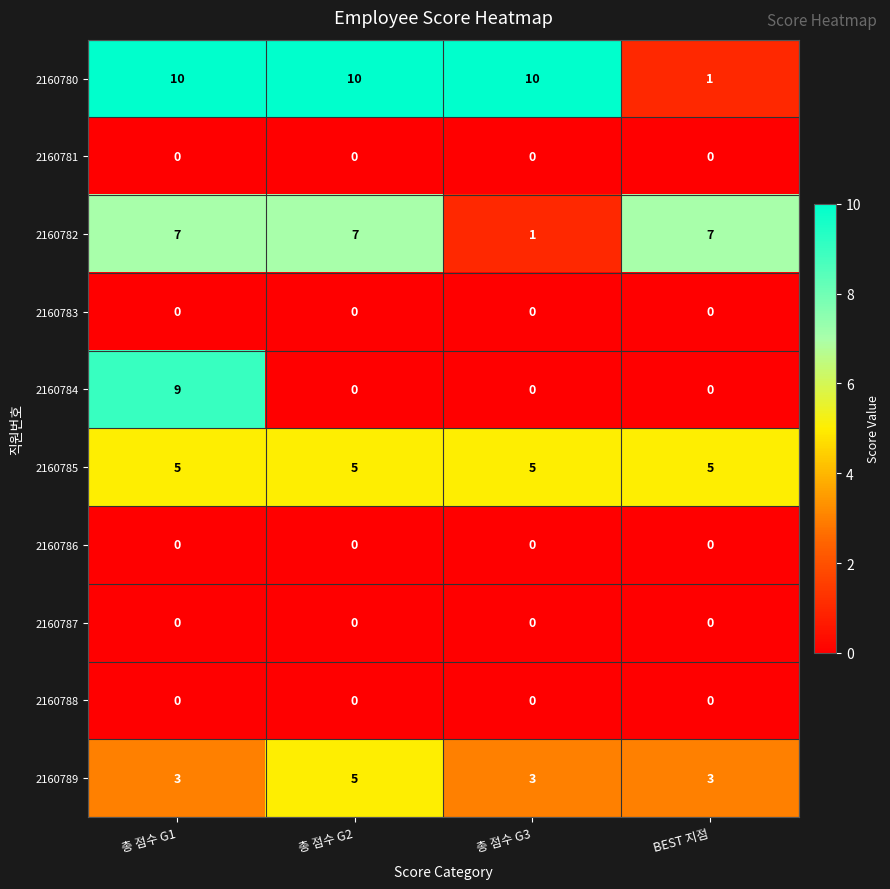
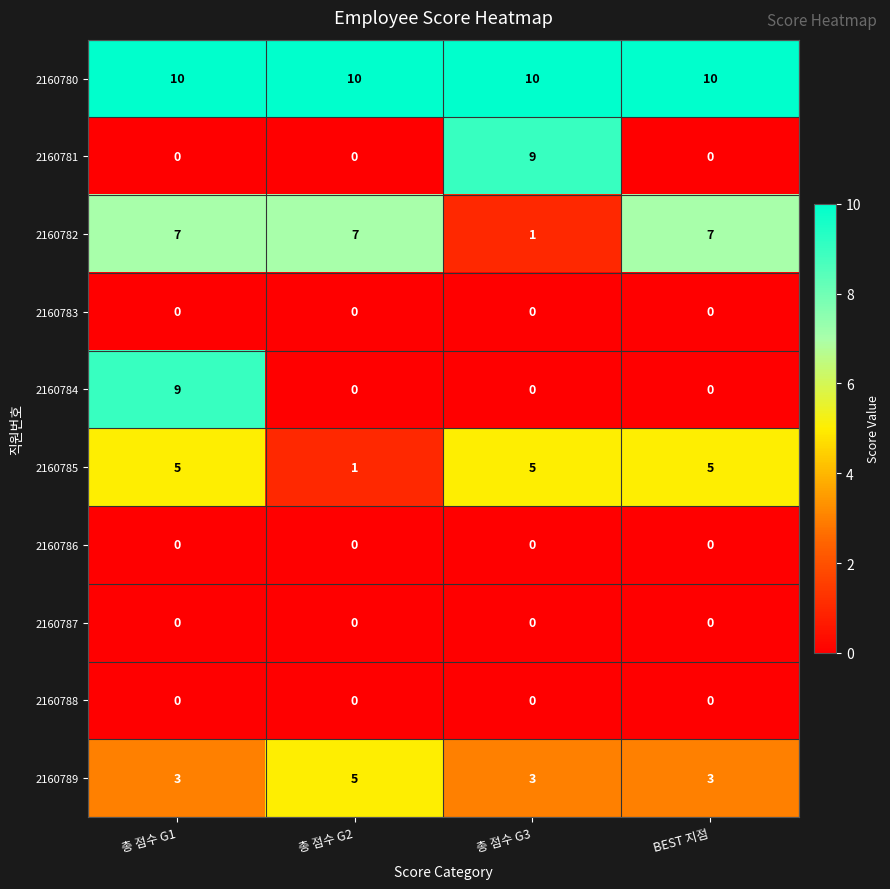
2160780, BEST 지점: 1 -> 10
2160781, 총 점수 G3: 0 -> 9
2160785, 총 점수 G2: 5 -> 1
